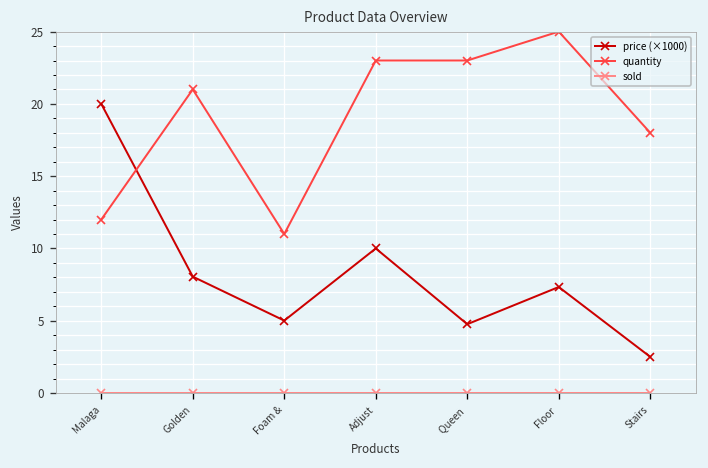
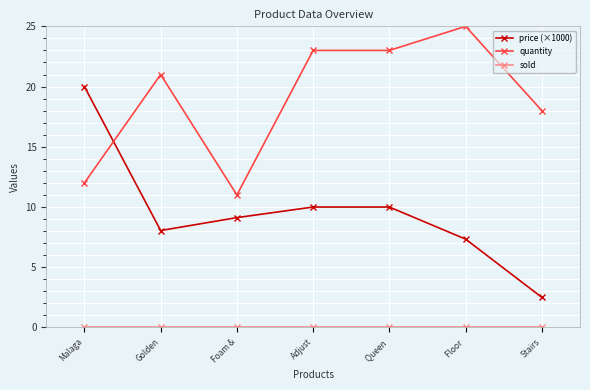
price (×1000), Foam &: 5.0 -> 9.1
price (×1000), Queen: 4.8 -> 10.0
